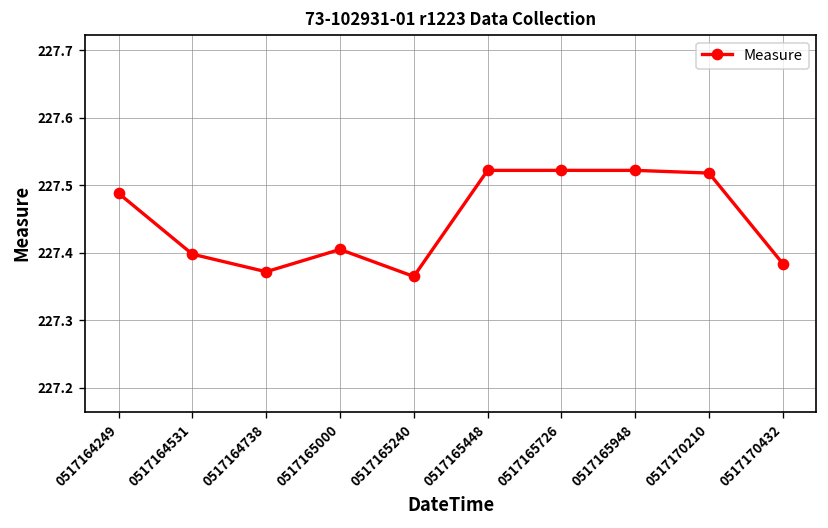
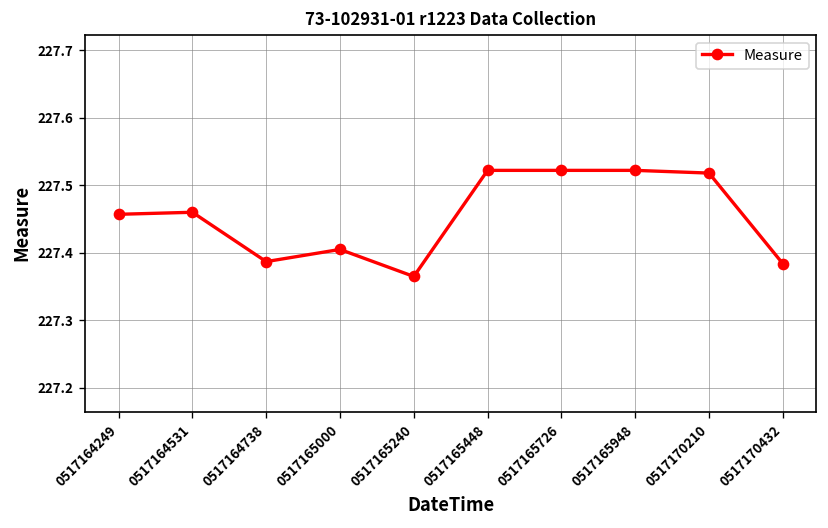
0517164249: 227.49 -> 227.46
0517164531: 227.40 -> 227.46
0517164738: 227.37 -> 227.39
